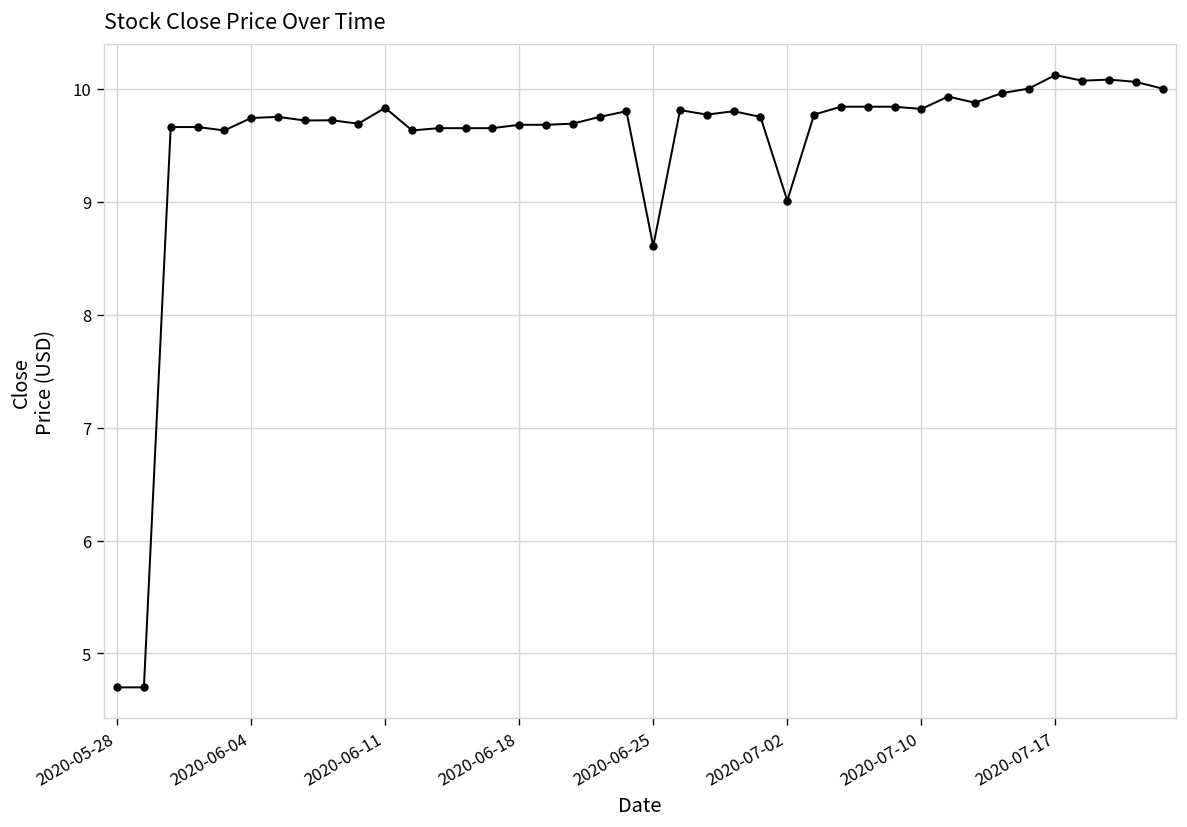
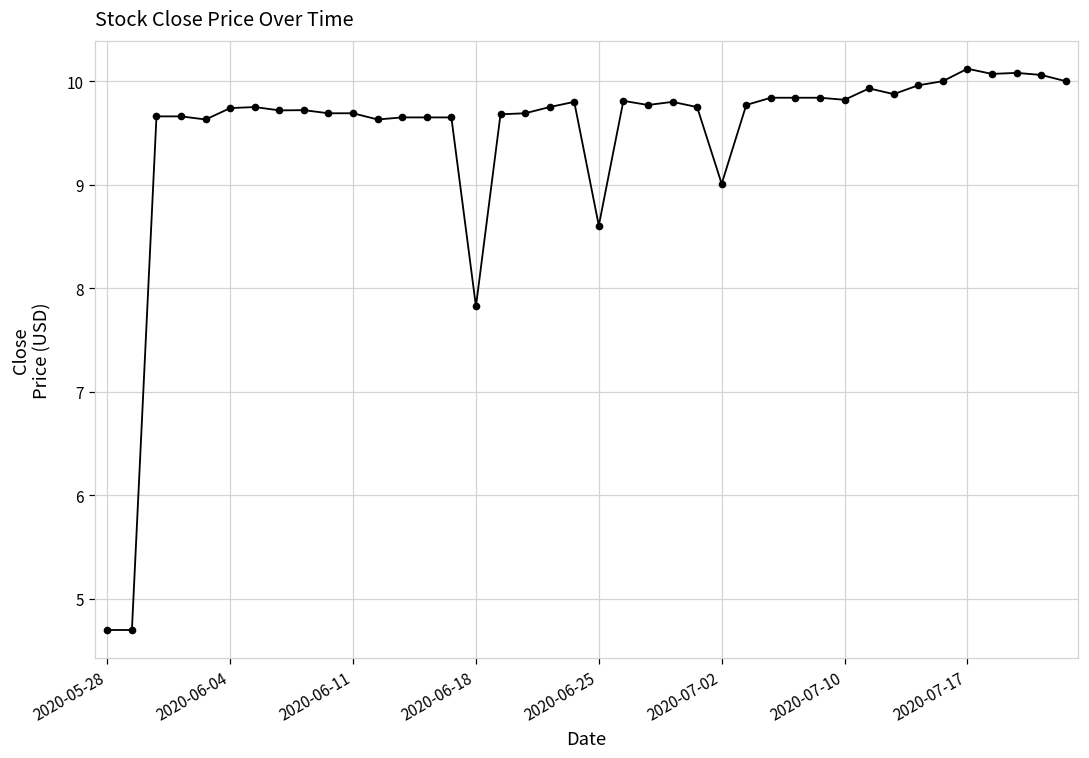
2020-06-11: 9.8 -> 9.7
2020-06-18: 9.7 -> 7.8
